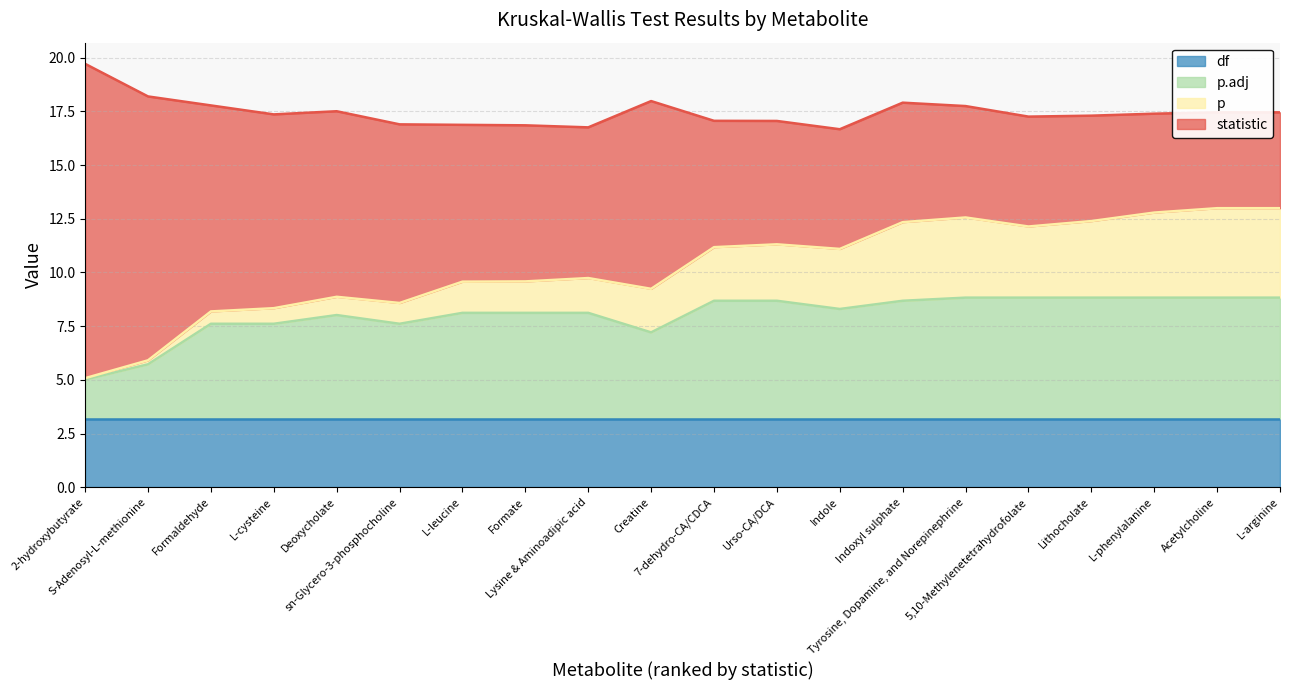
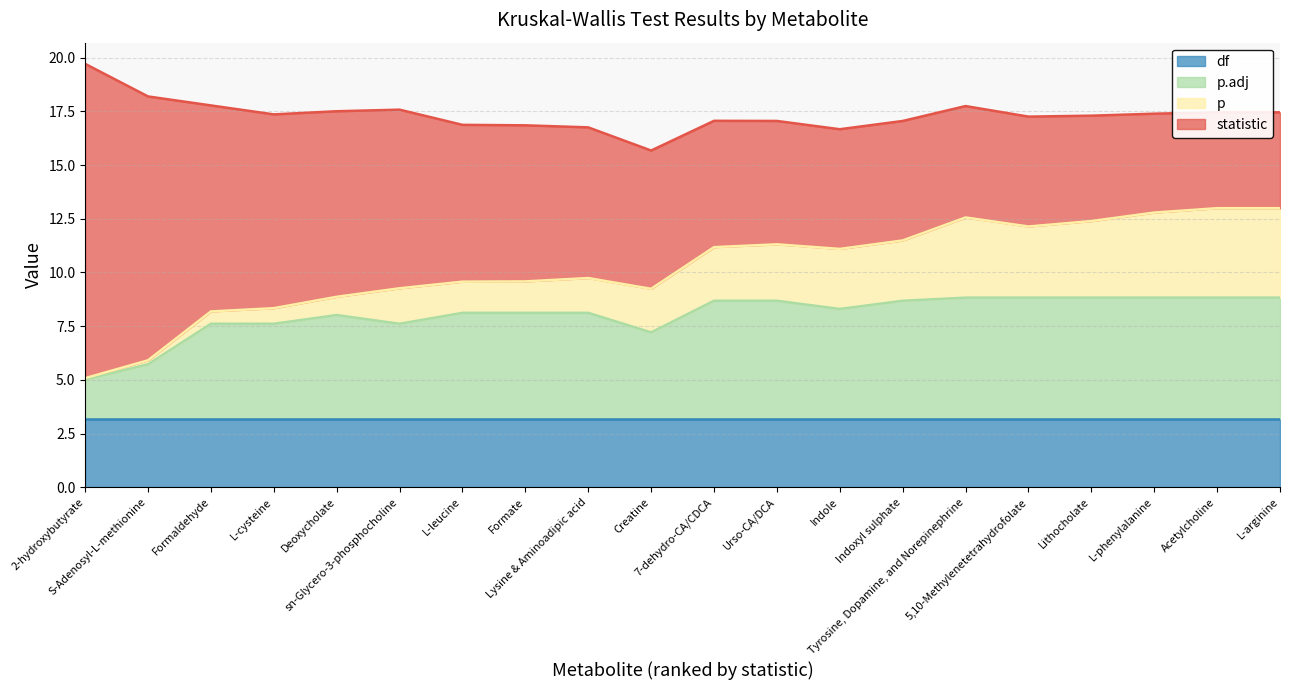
p, sn-Glycero-3-phosphocholine: 1.0 -> 1.7
statistic, Creatine: 8.7 -> 6.4
p, Indoxyl sulphate: 3.7 -> 2.8
